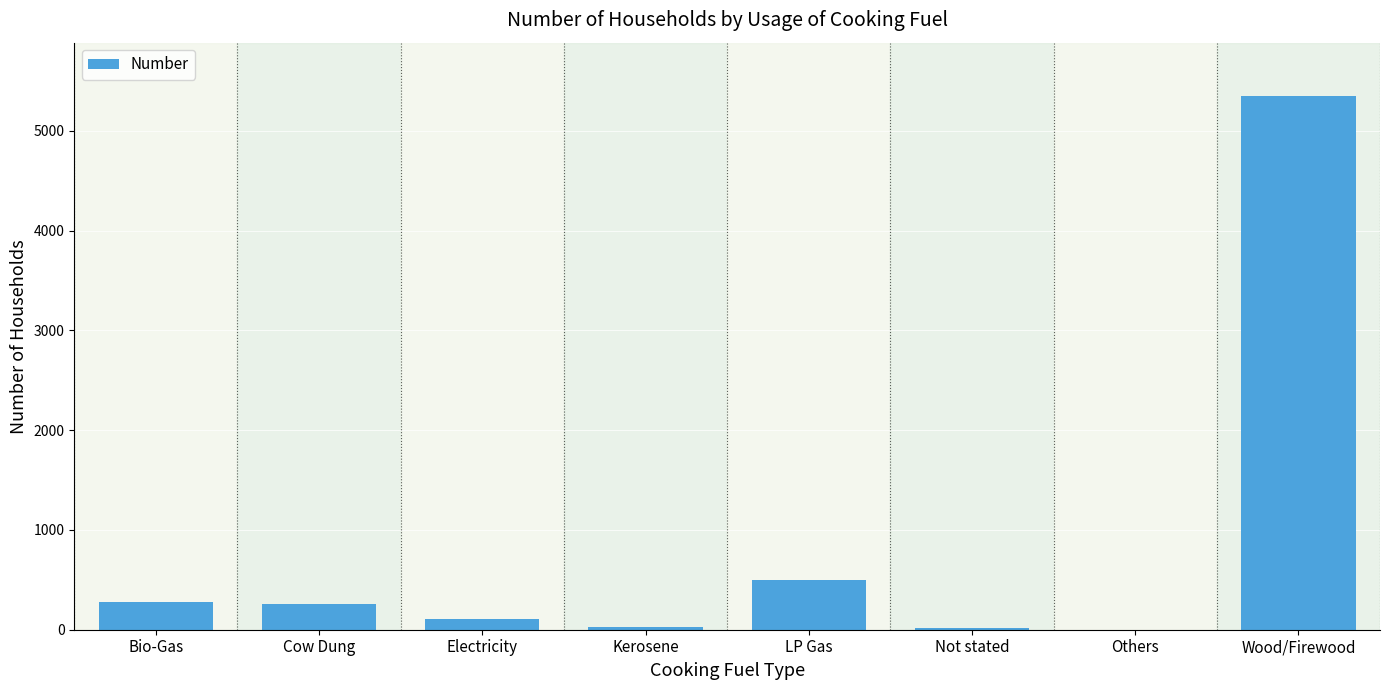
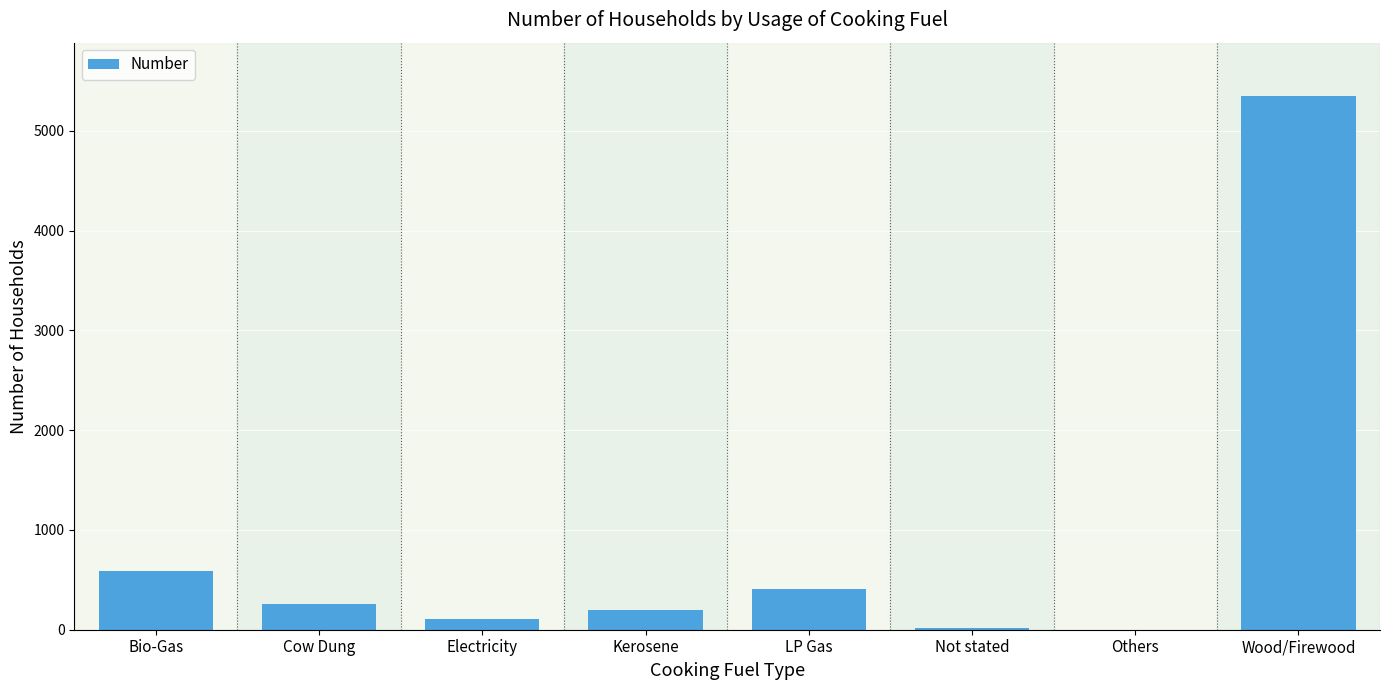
Bio-Gas: 300 -> 600
Kerosene: 0 -> 200
LP Gas: 500 -> 400
